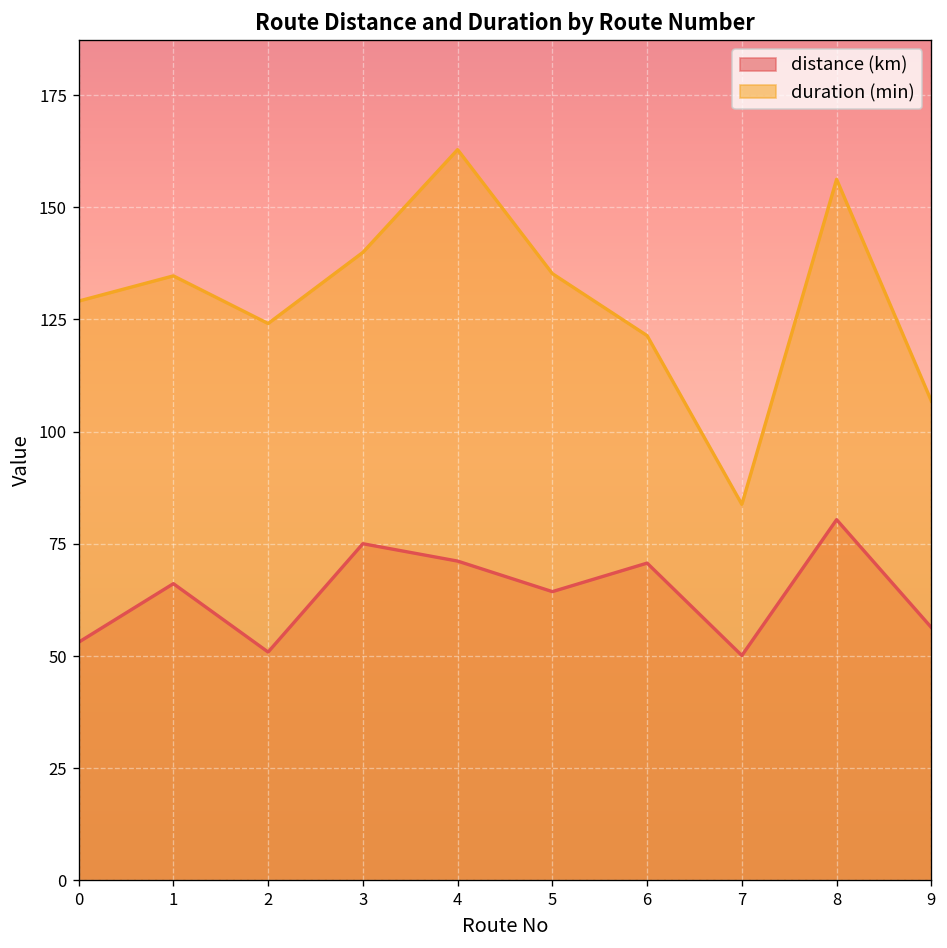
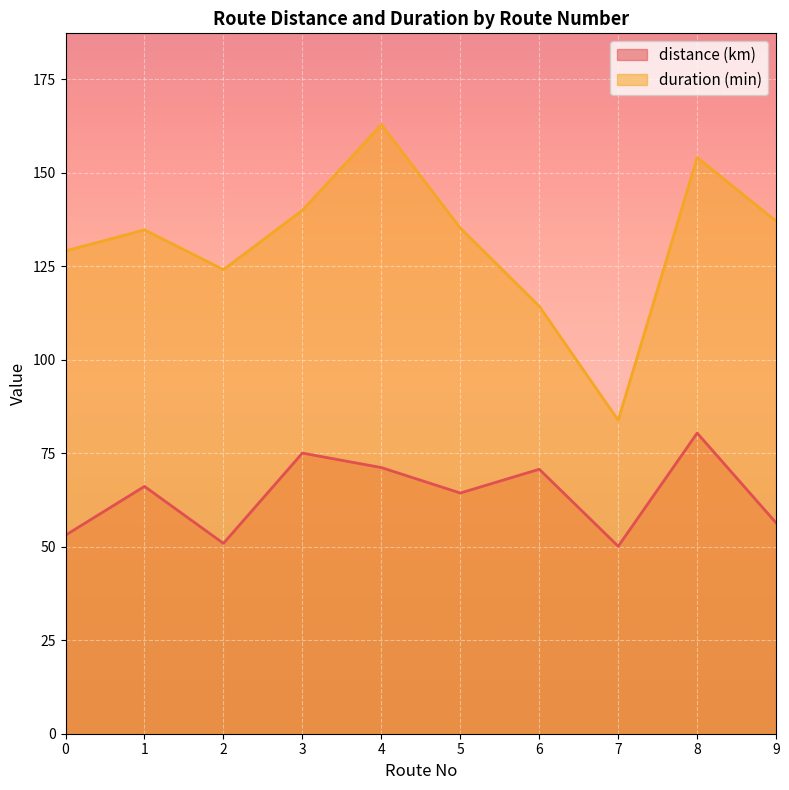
duration (min), 6: 121 -> 114
duration (min), 8: 156 -> 154
duration (min), 9: 107 -> 137
